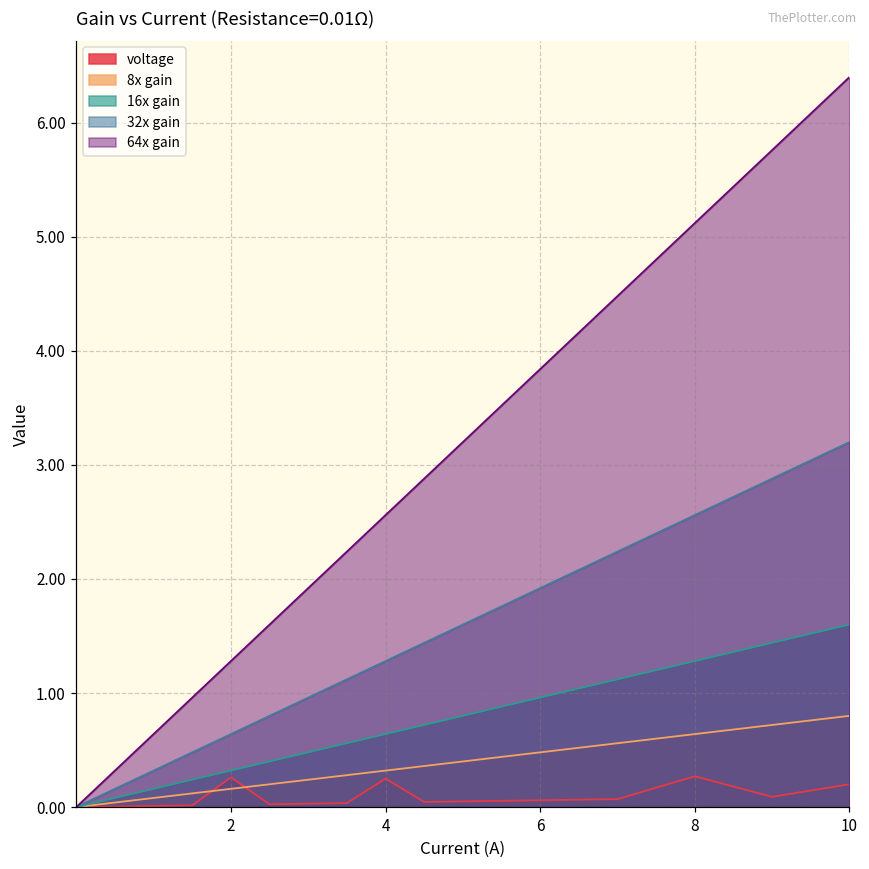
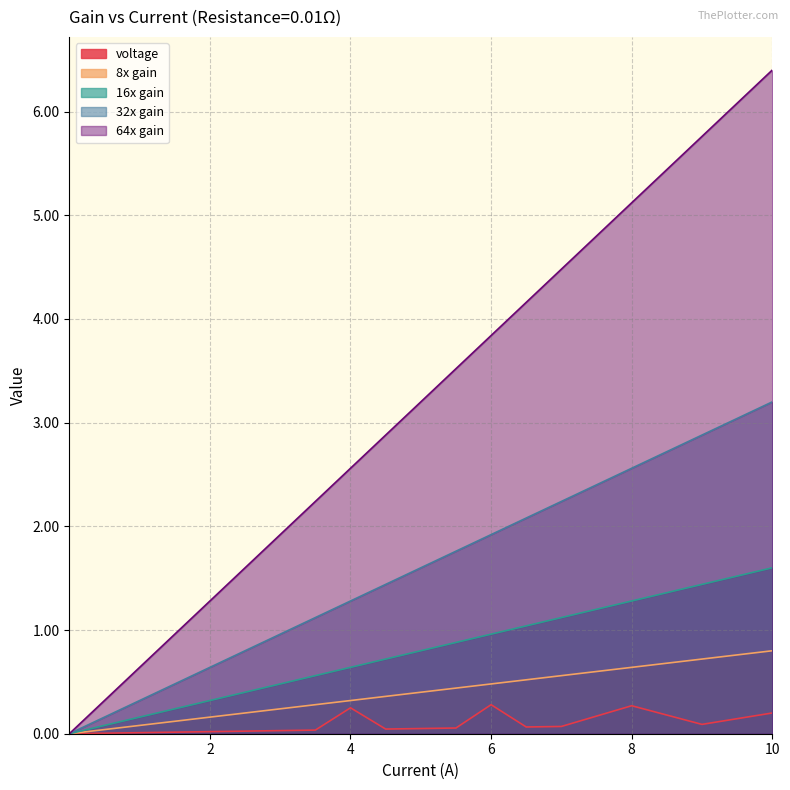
voltage, 2: 0.26 -> 0.02
voltage, 6: 0.06 -> 0.28
